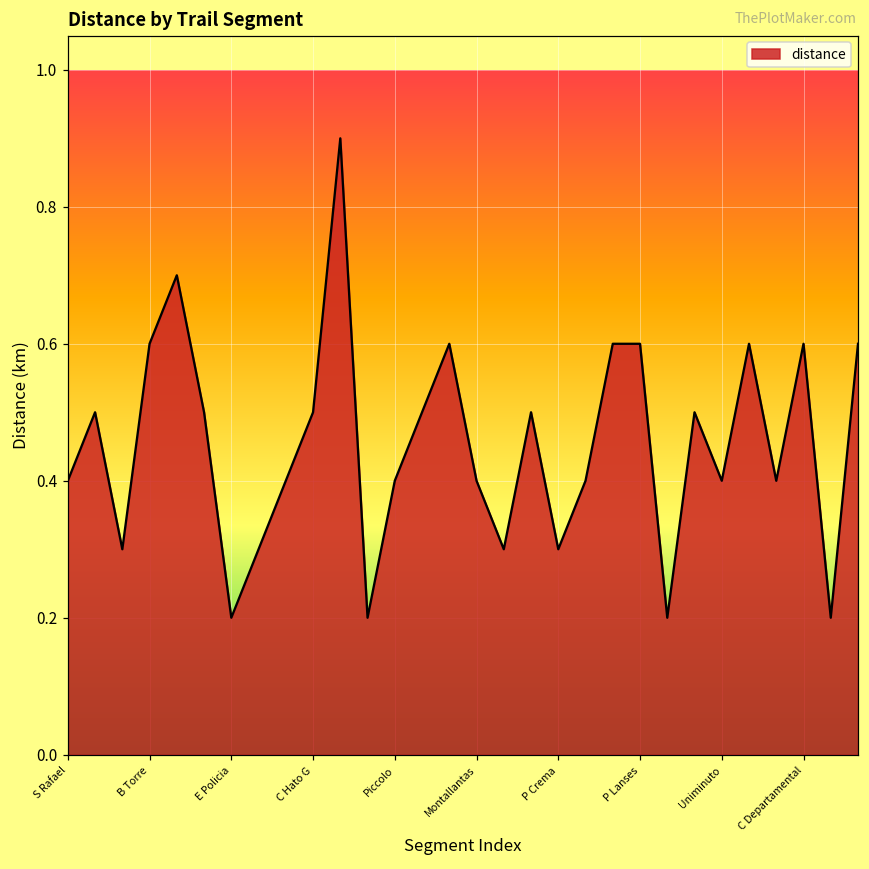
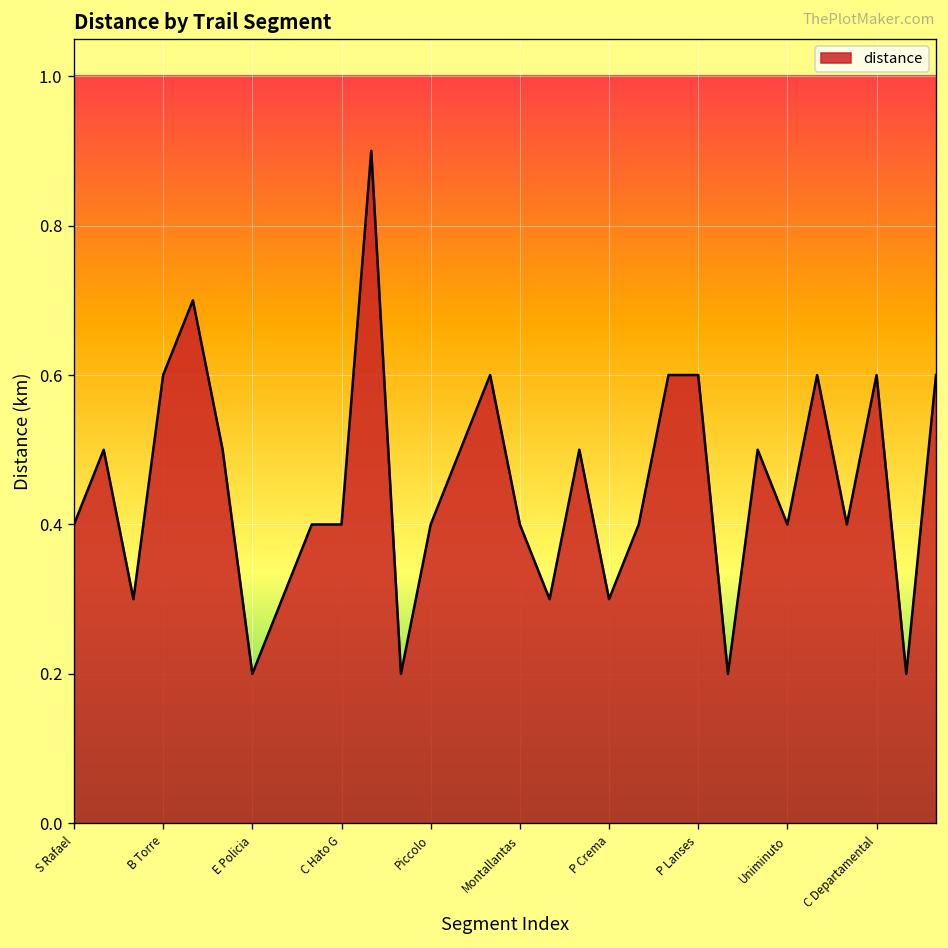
C Hato G: 0.5 -> 0.4
